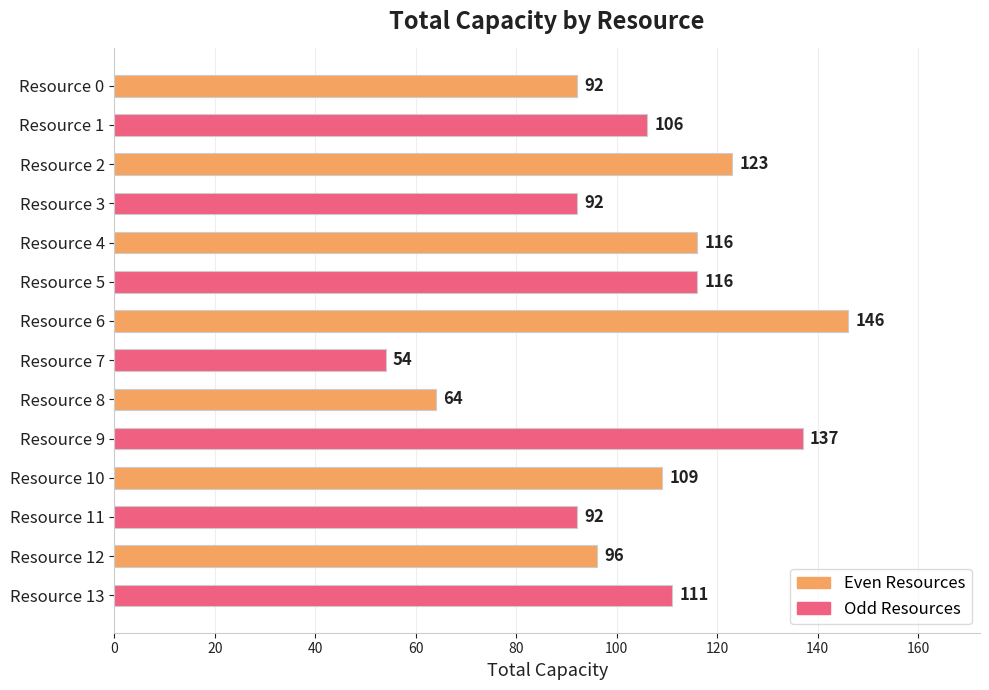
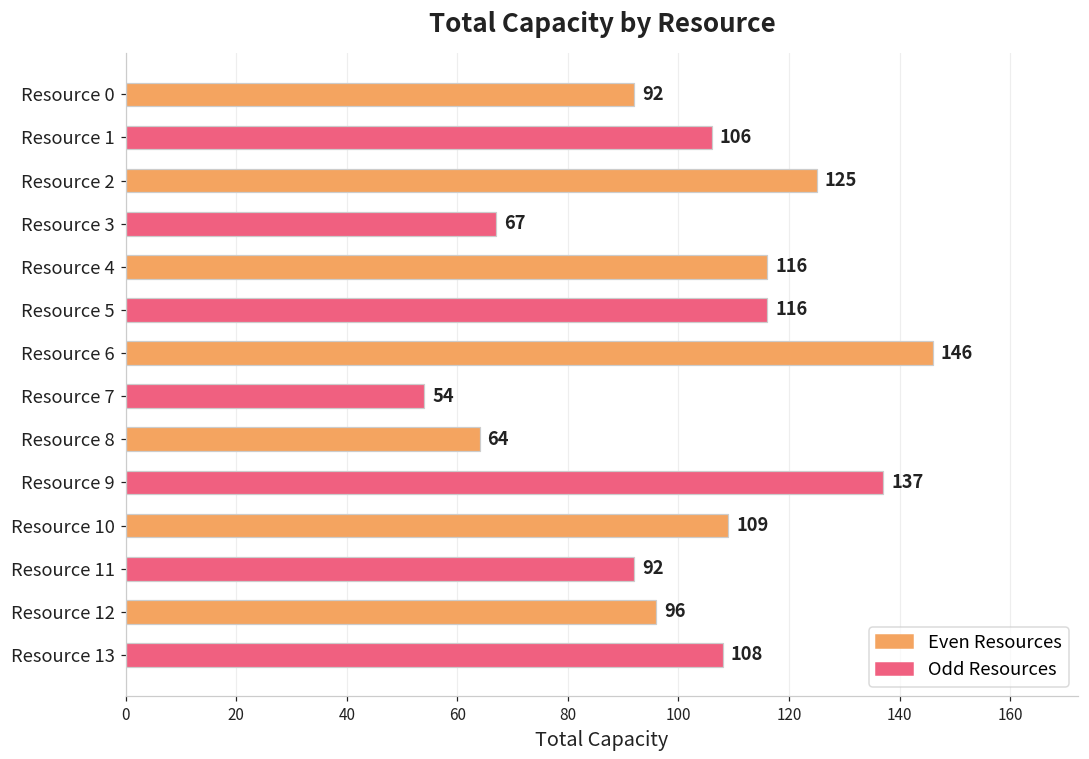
Resource 2: 123 -> 125
Resource 3: 92 -> 67
Resource 13: 111 -> 108
